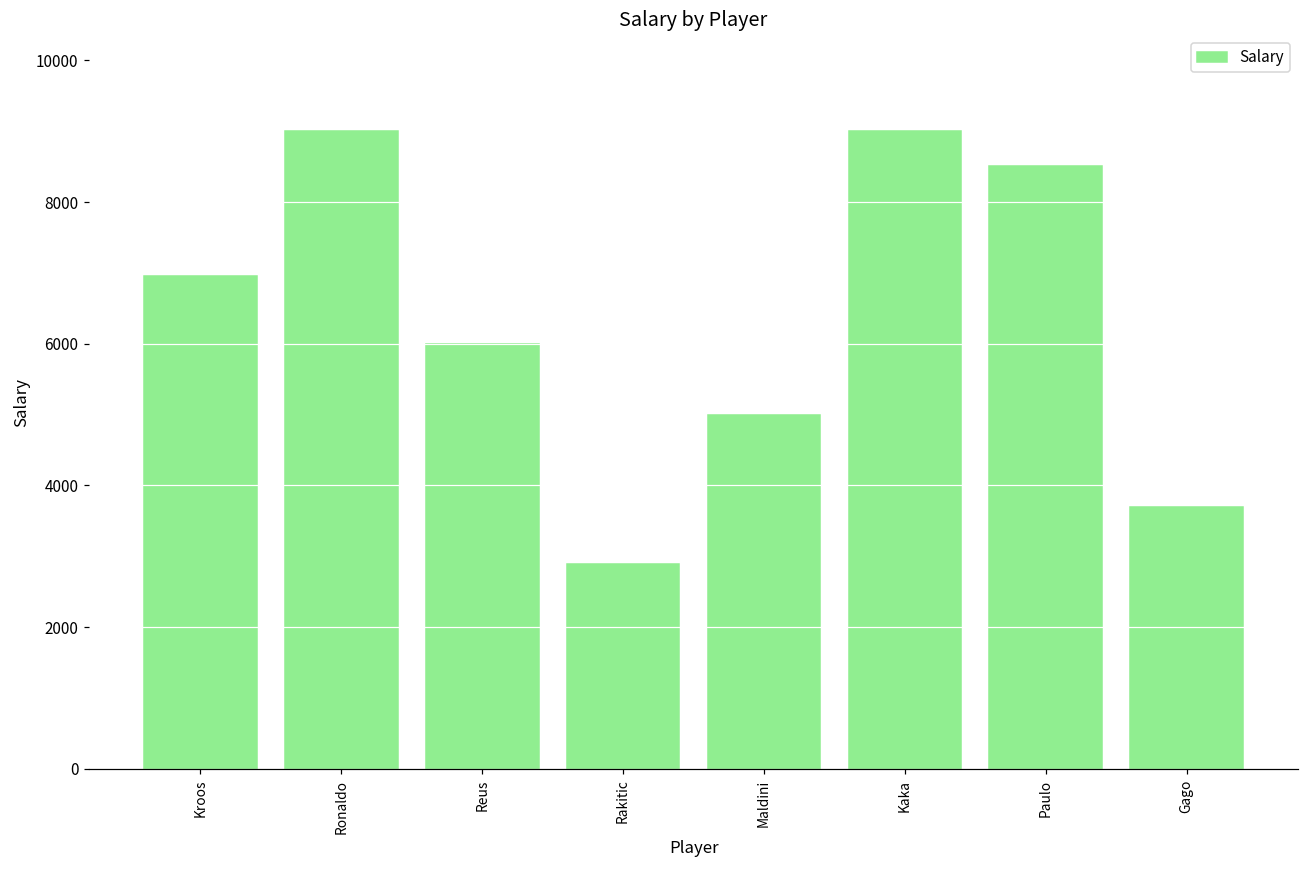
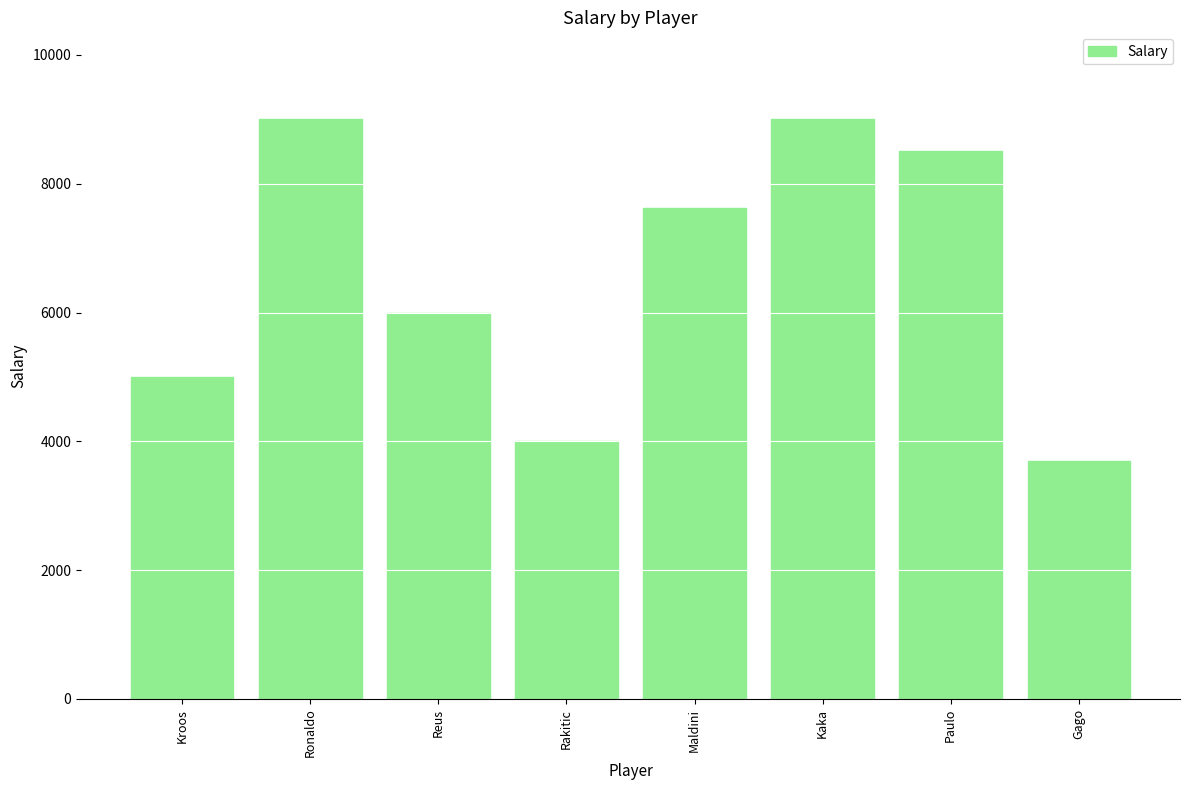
Kroos: 7000 -> 5000
Rakitic: 2900 -> 4000
Maldini: 5000 -> 7600
